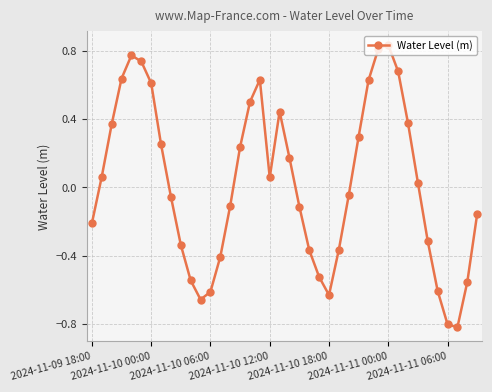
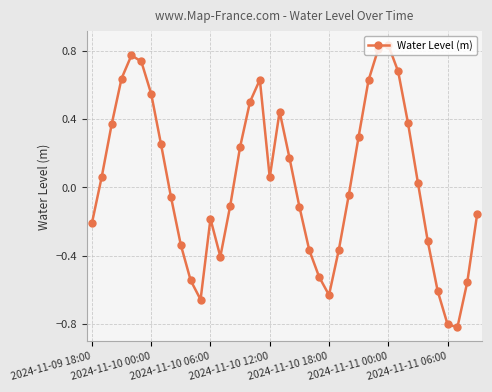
2024-11-10 00:00: 0.61 -> 0.55
2024-11-10 06:00: -0.61 -> -0.18
